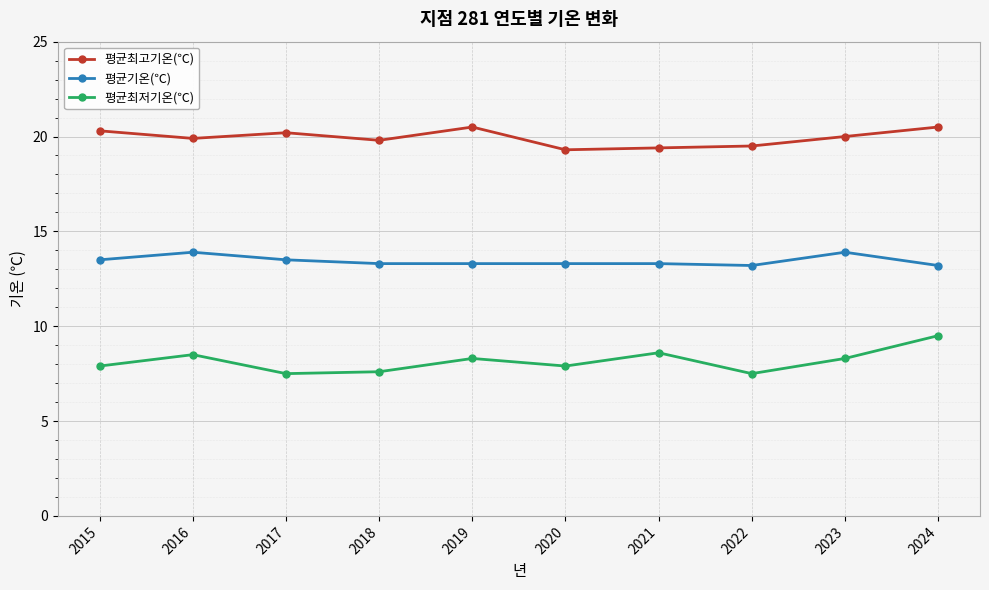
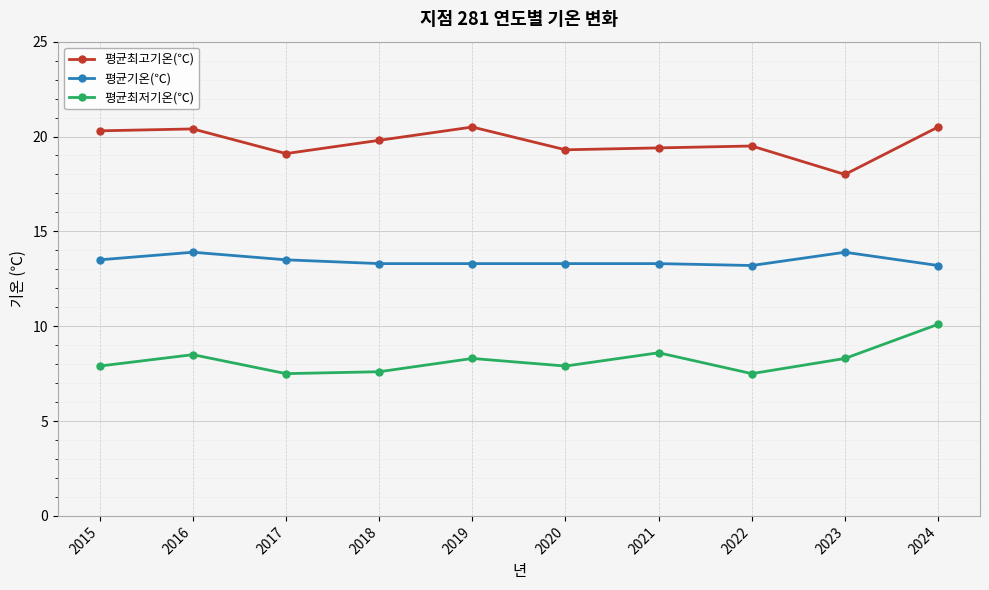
평균최고기온(℃), 2016: 19.9 -> 20.4
평균최고기온(℃), 2017: 20.2 -> 19.1
평균최고기온(℃), 2023: 20 -> 18
평균최저기온(℃), 2024: 9.5 -> 10.1
